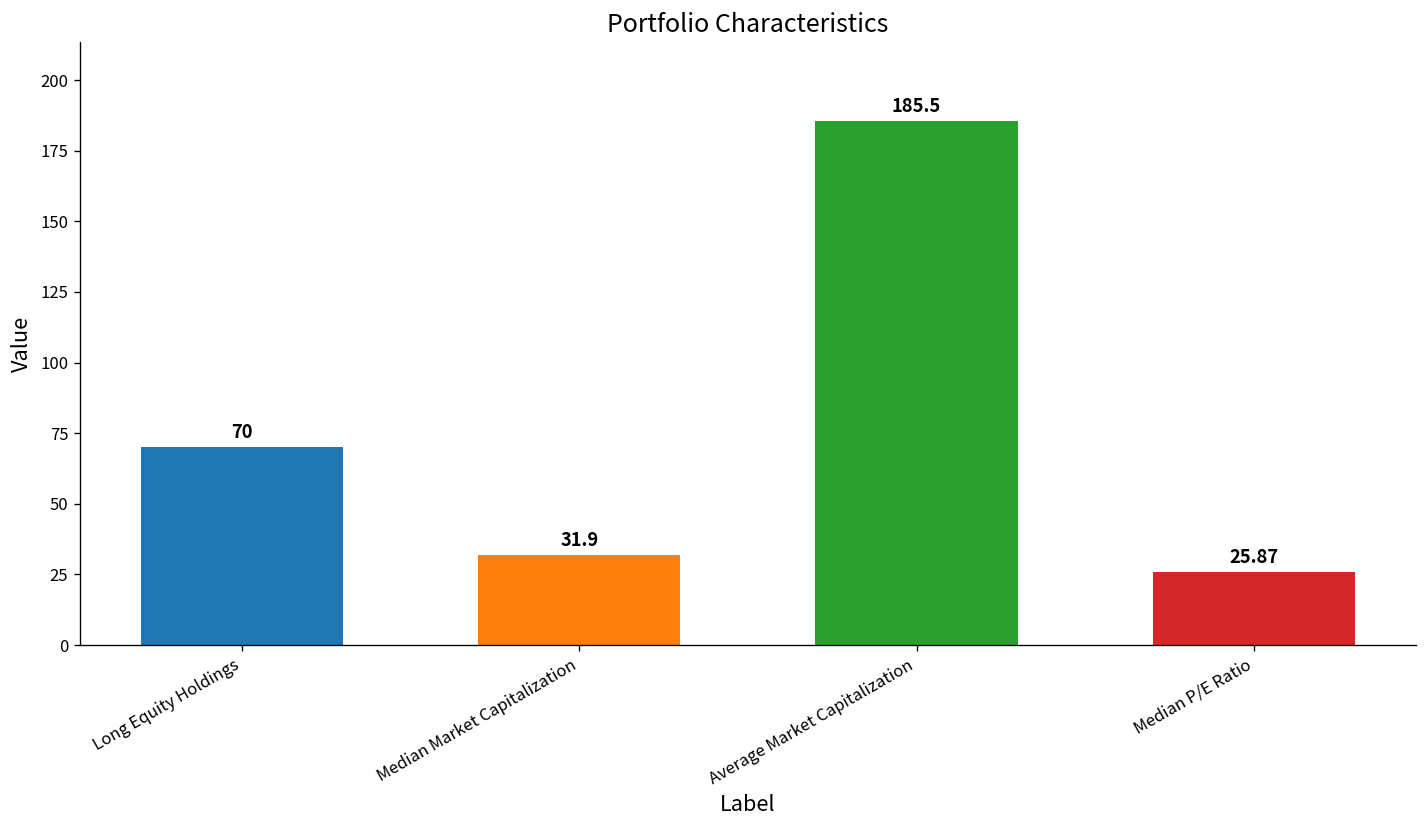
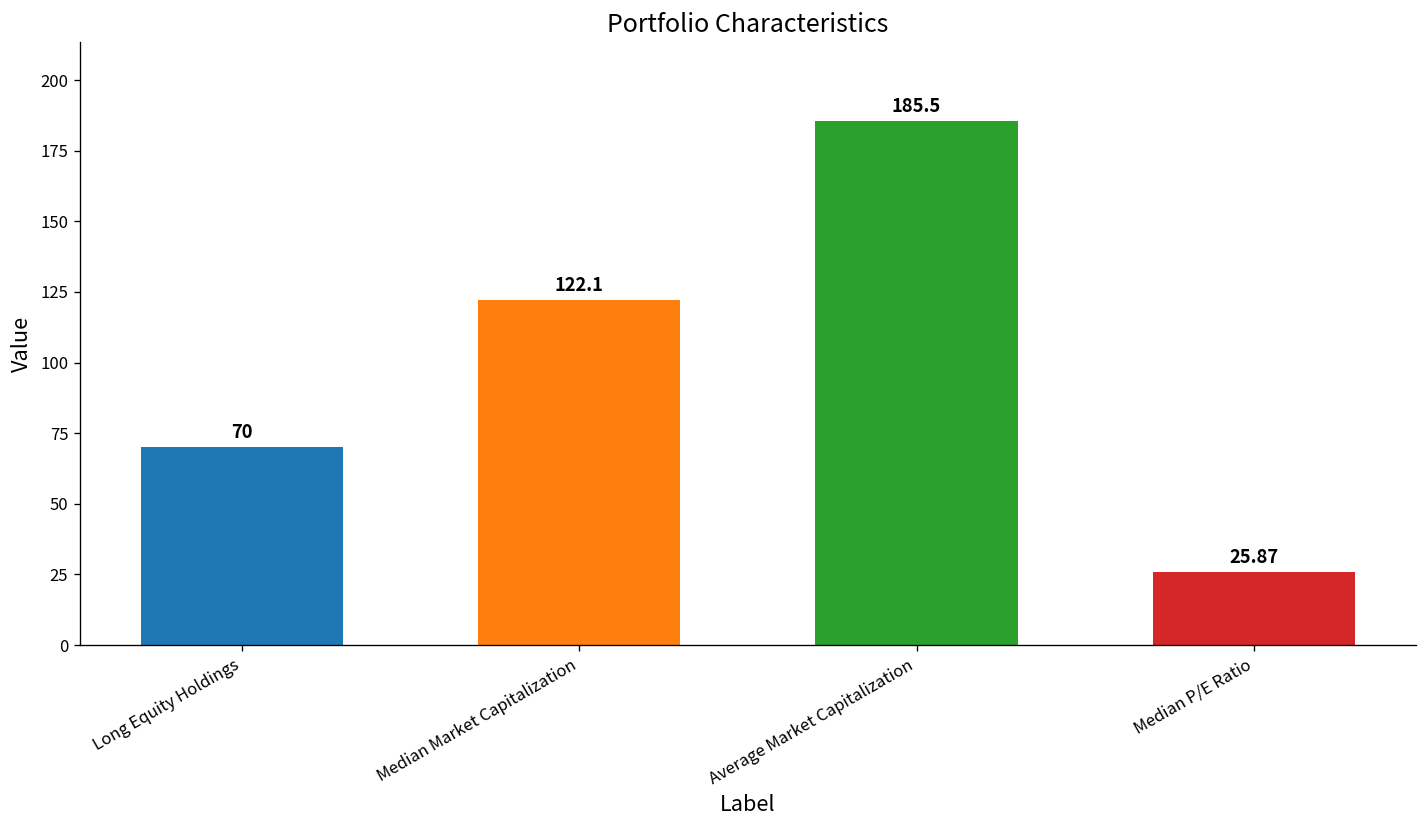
Median Market Capitalization: 31.9 -> 122.1
